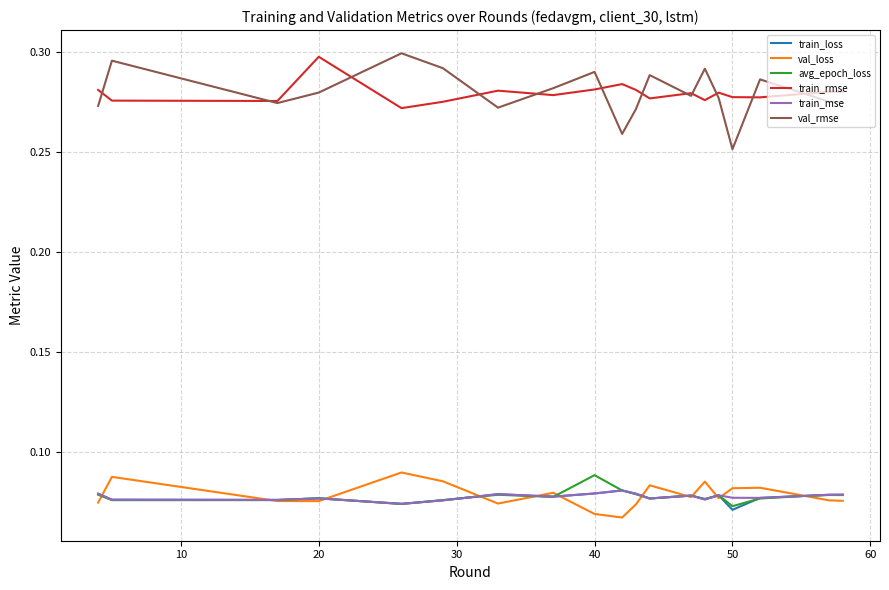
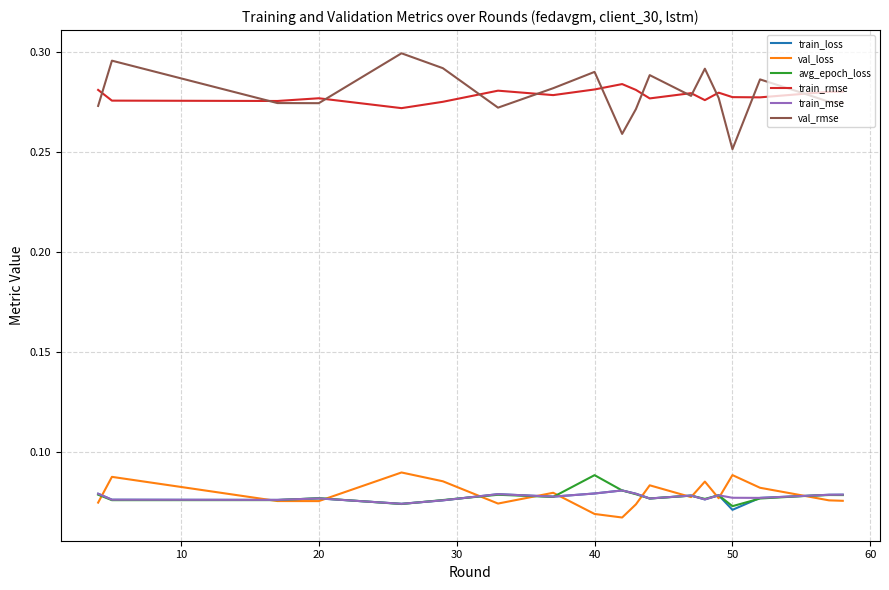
train_rmse, 20: 0.298 -> 0.277
val_rmse, 20: 0.280 -> 0.274
val_loss, 50: 0.082 -> 0.088
